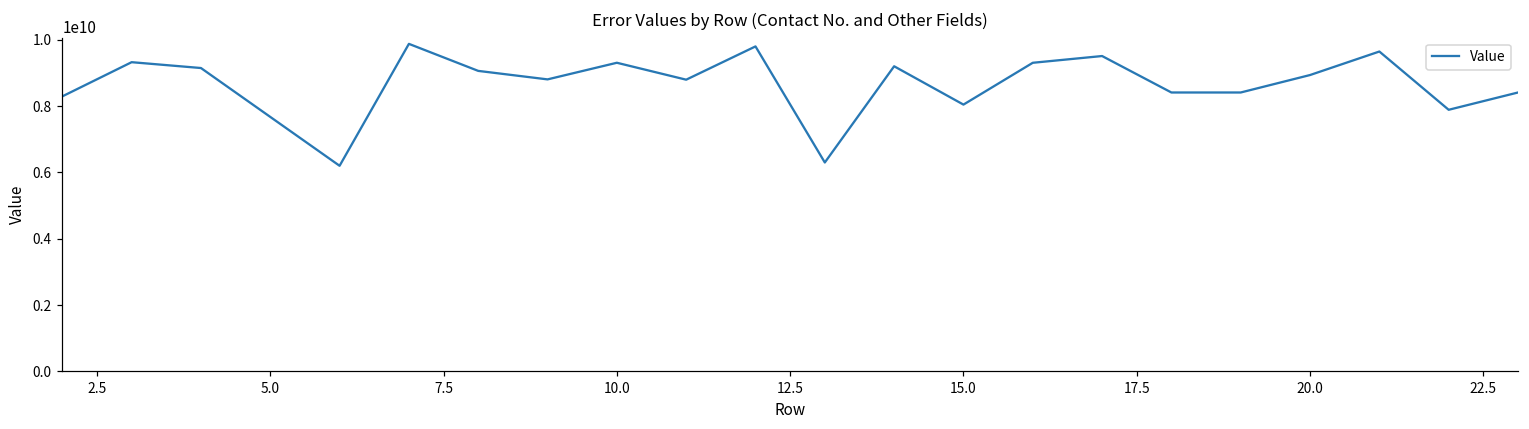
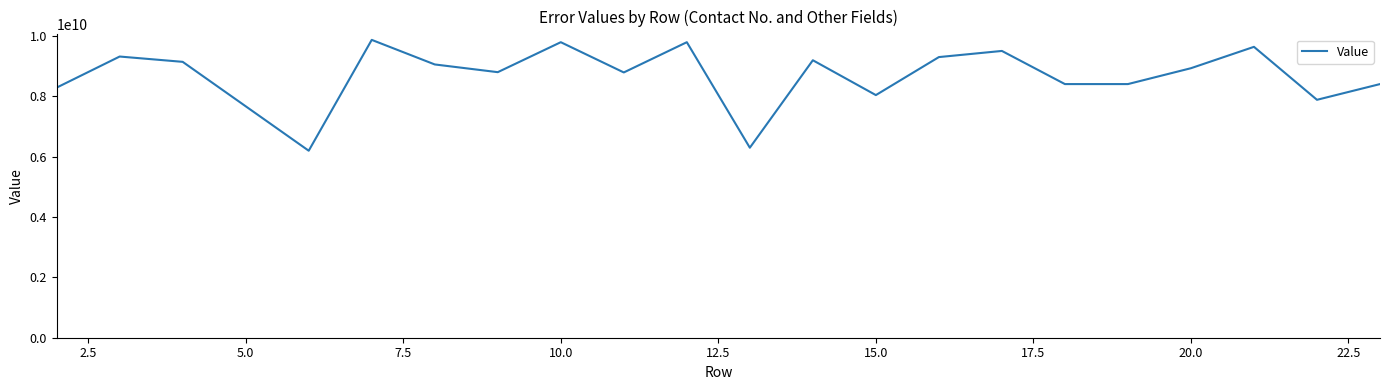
10.0: 9300000000 -> 9800000000
